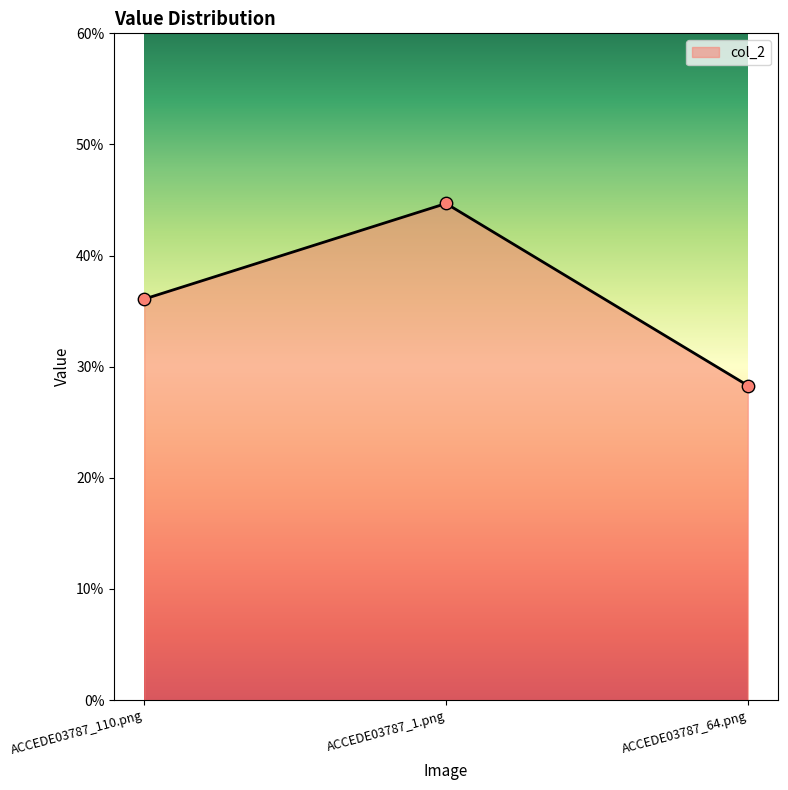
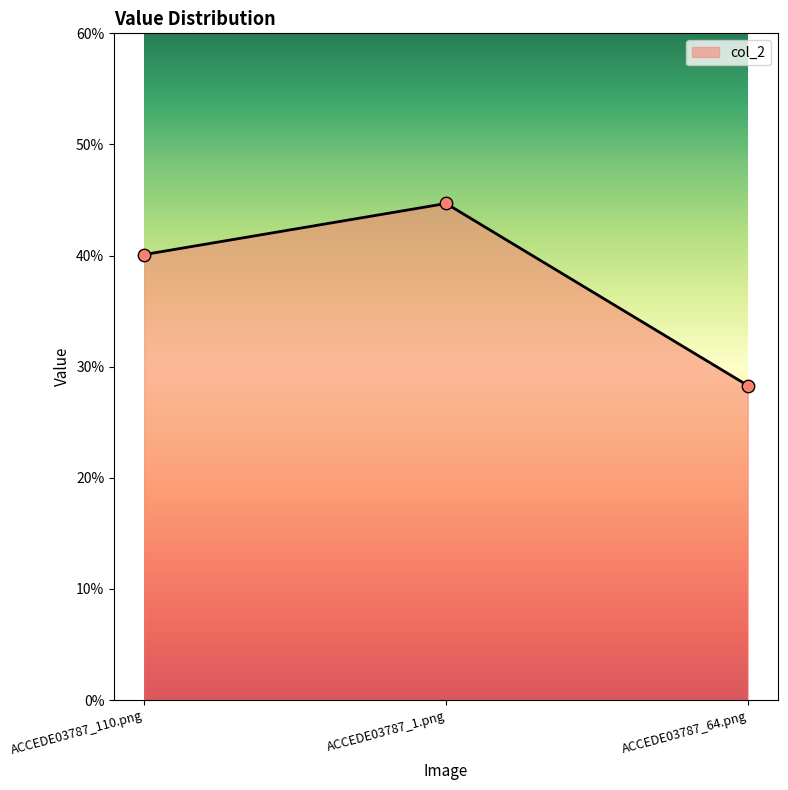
ACCEDE03787_110.png: 36.1% -> 40.1%
